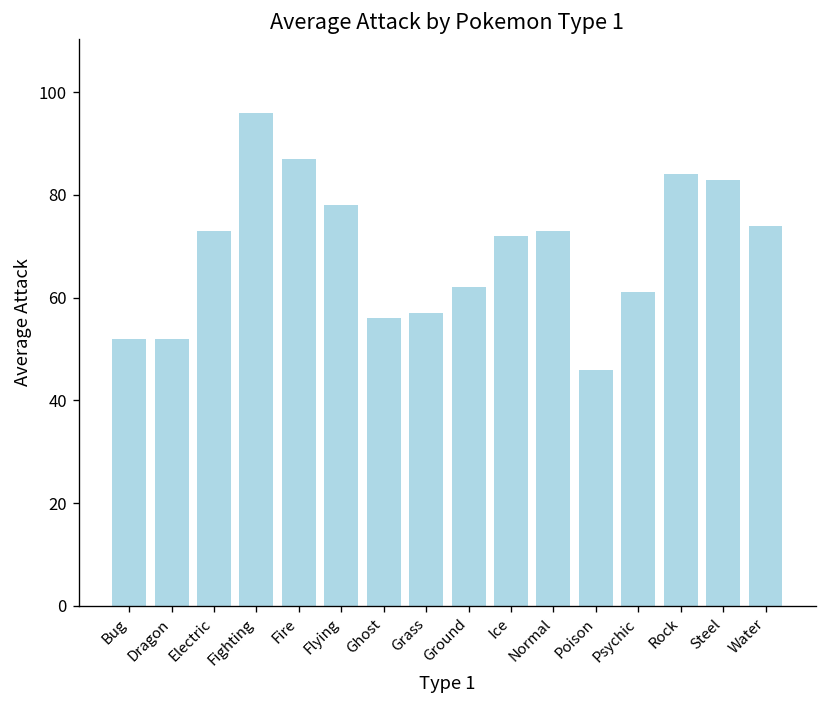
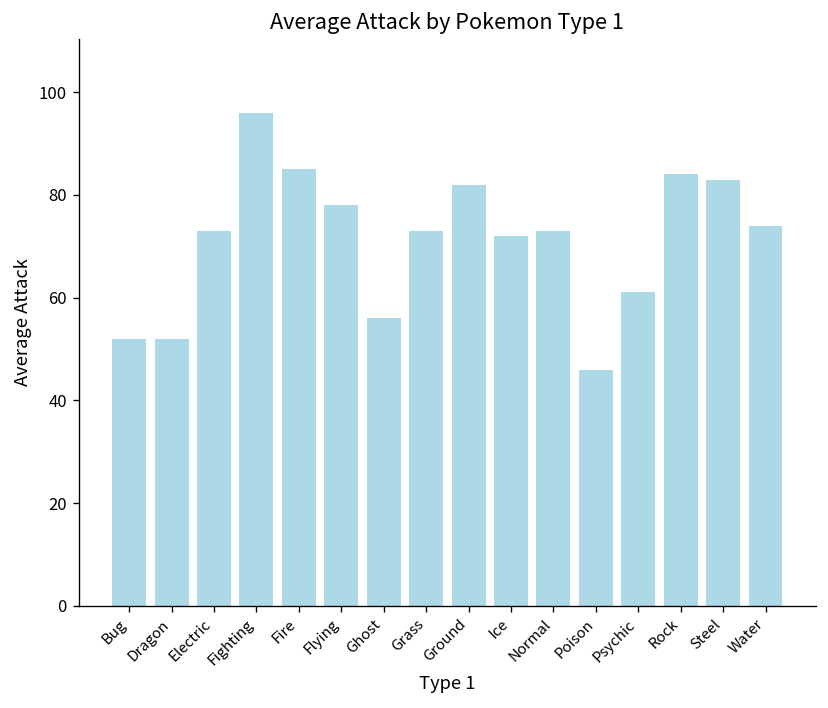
Fire: 87 -> 85
Grass: 57 -> 73
Ground: 62 -> 82
